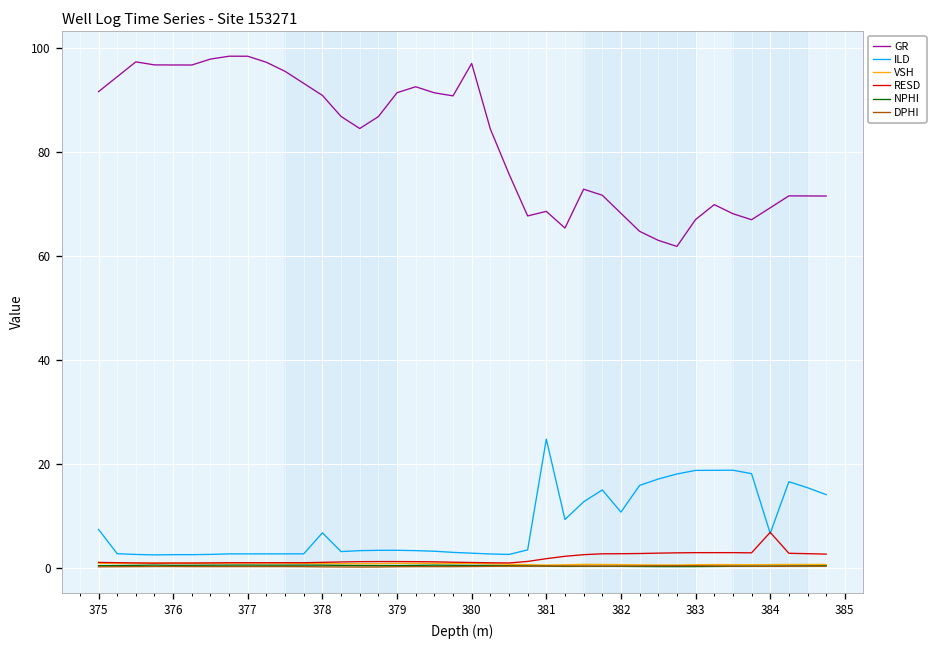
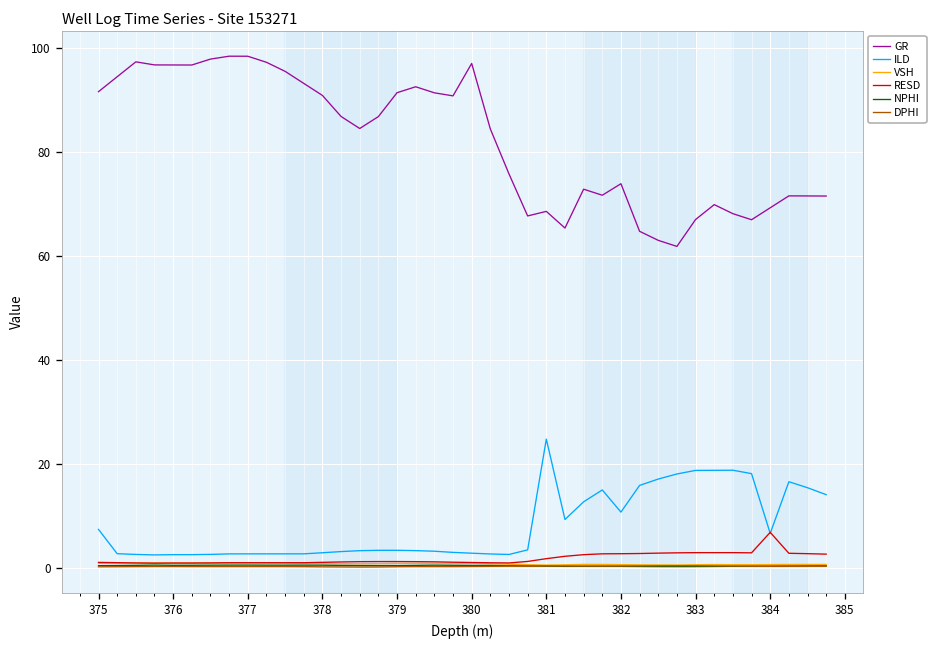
ILD, 378: 7 -> 3
GR, 382: 68 -> 74
